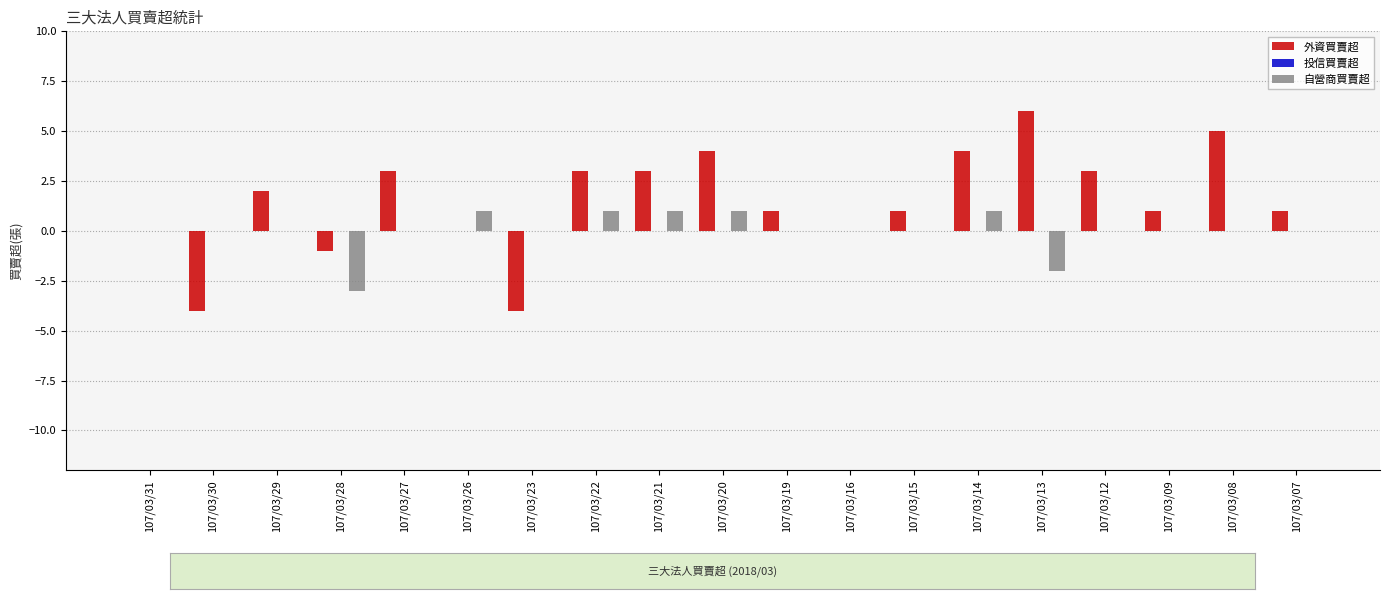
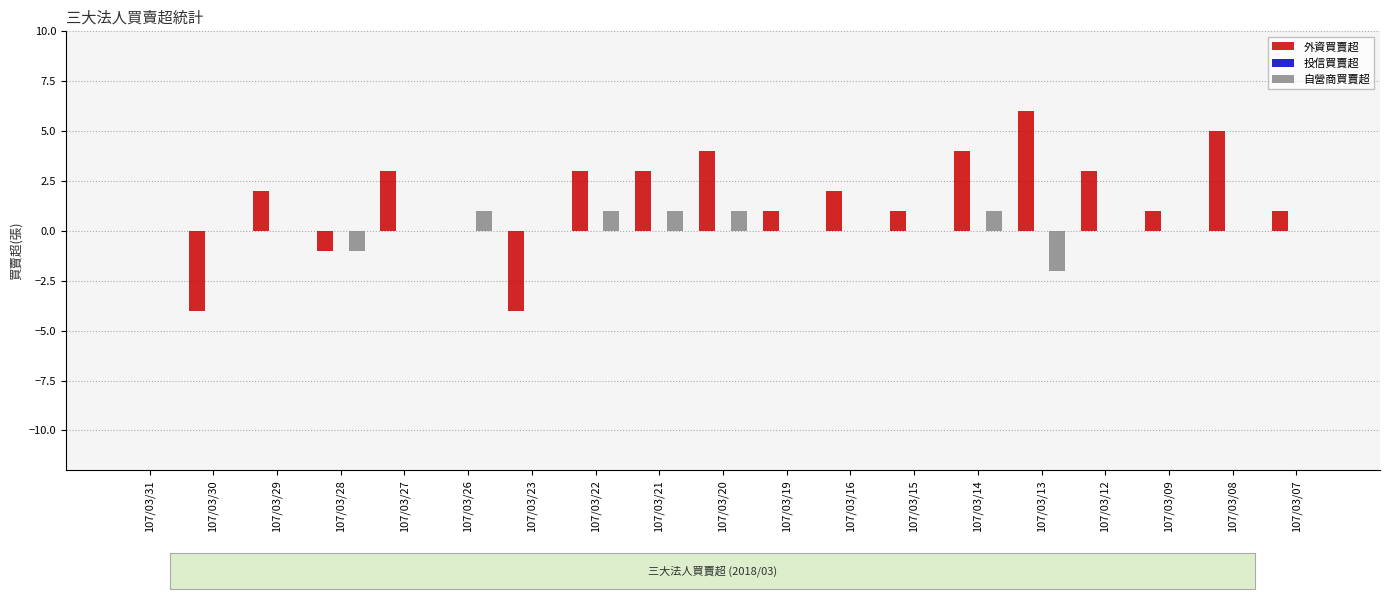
自營商買賣超, 107/03/28: -3 -> -1
外資買賣超, 107/03/16: 0 -> 2
